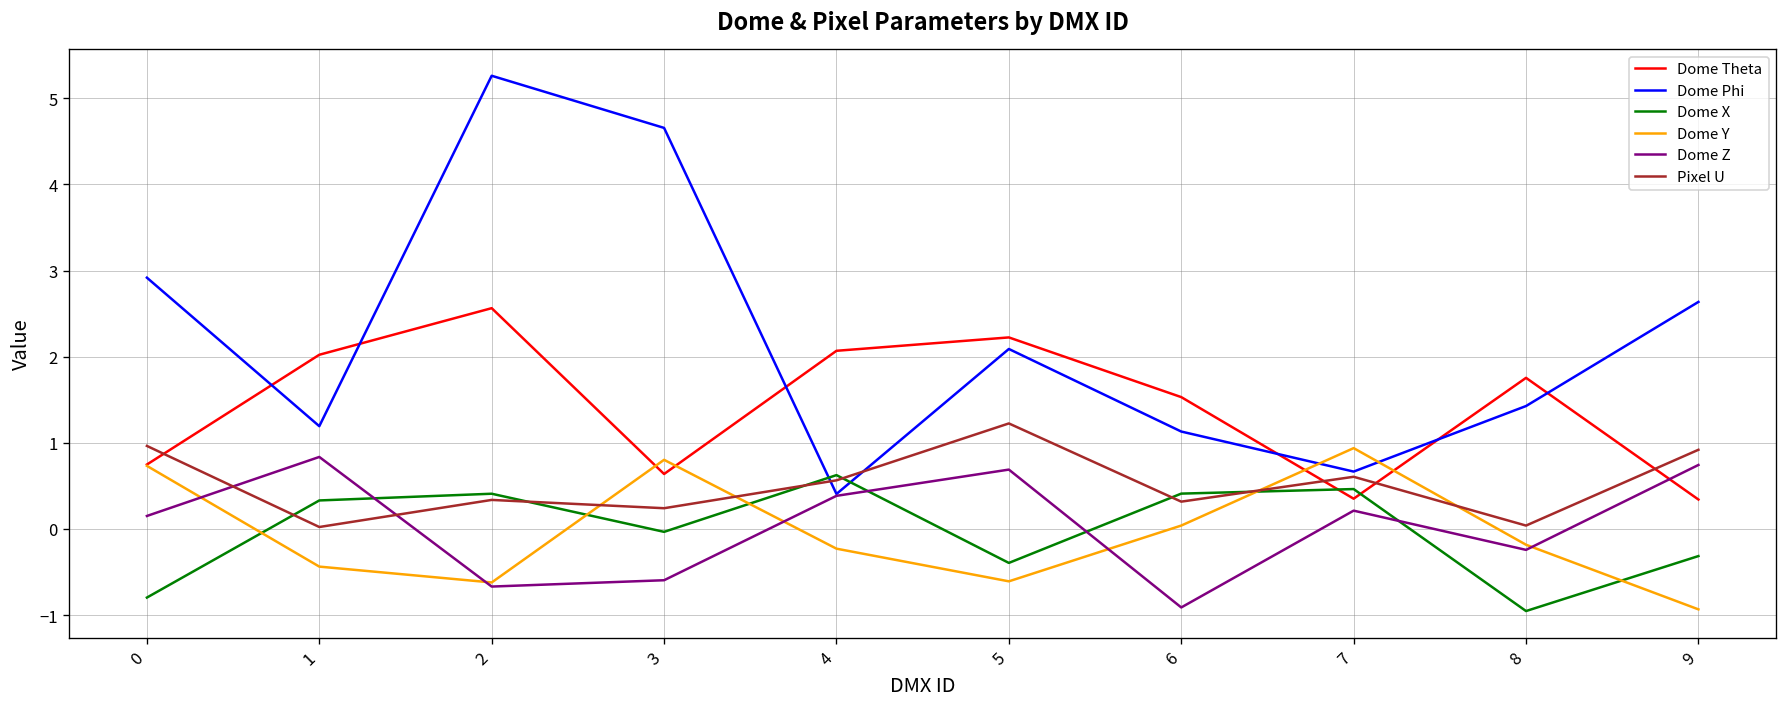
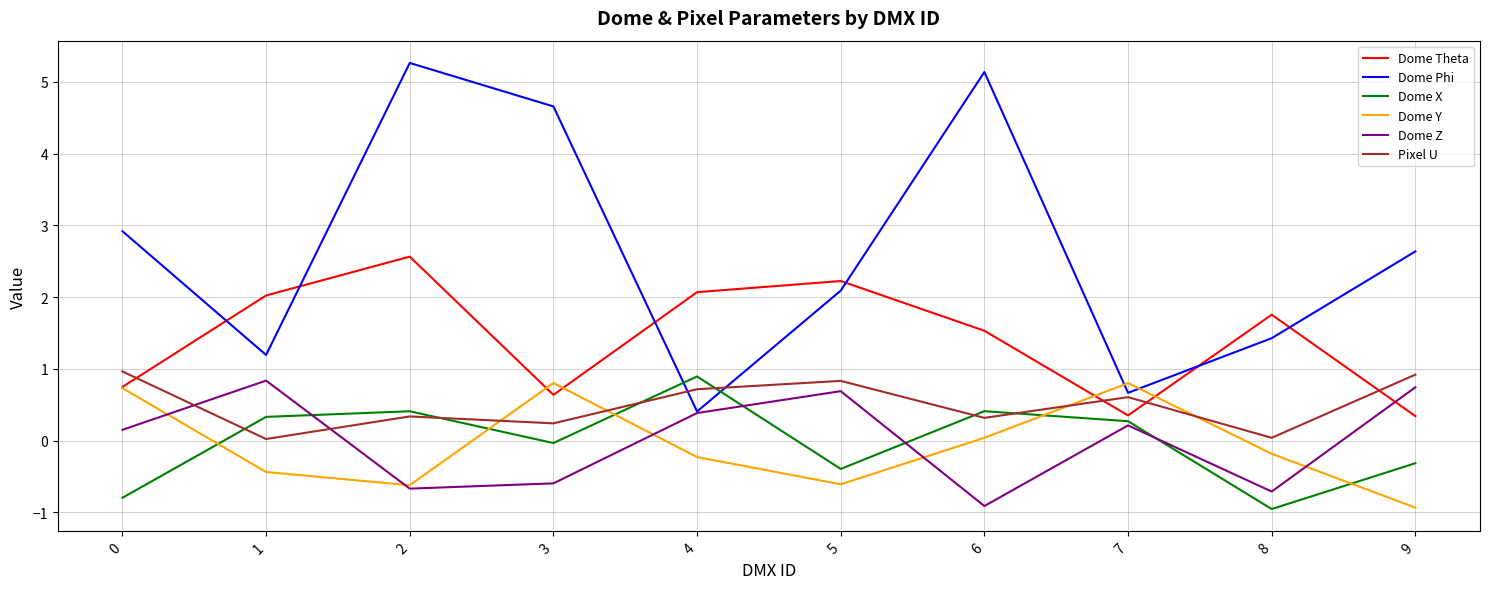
Dome X, 4: 0.6 -> 0.9
Pixel U, 4: 0.6 -> 0.7
Pixel U, 5: 1.2 -> 0.8
Dome Phi, 6: 1.1 -> 5.1
Dome X, 7: 0.5 -> 0.3
Dome Y, 7: 0.9 -> 0.8
Dome Z, 8: -0.2 -> -0.7
